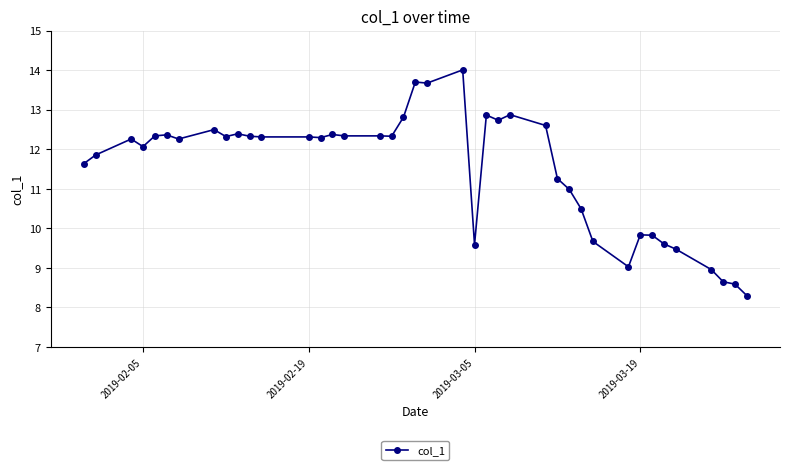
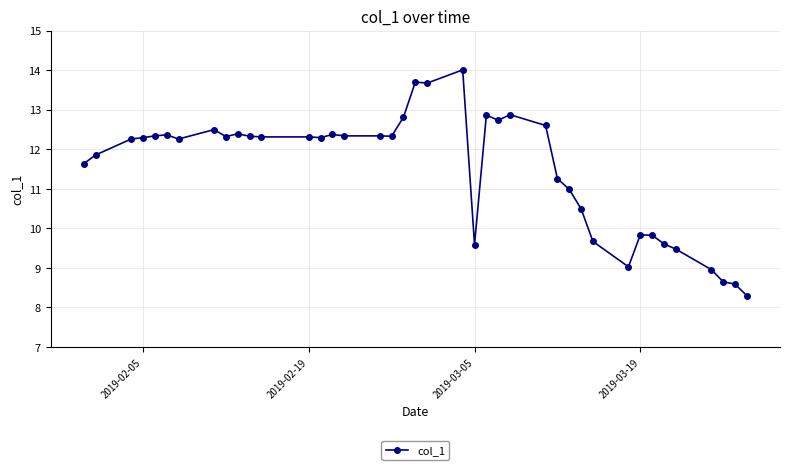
2019-02-05: 12.1 -> 12.3
